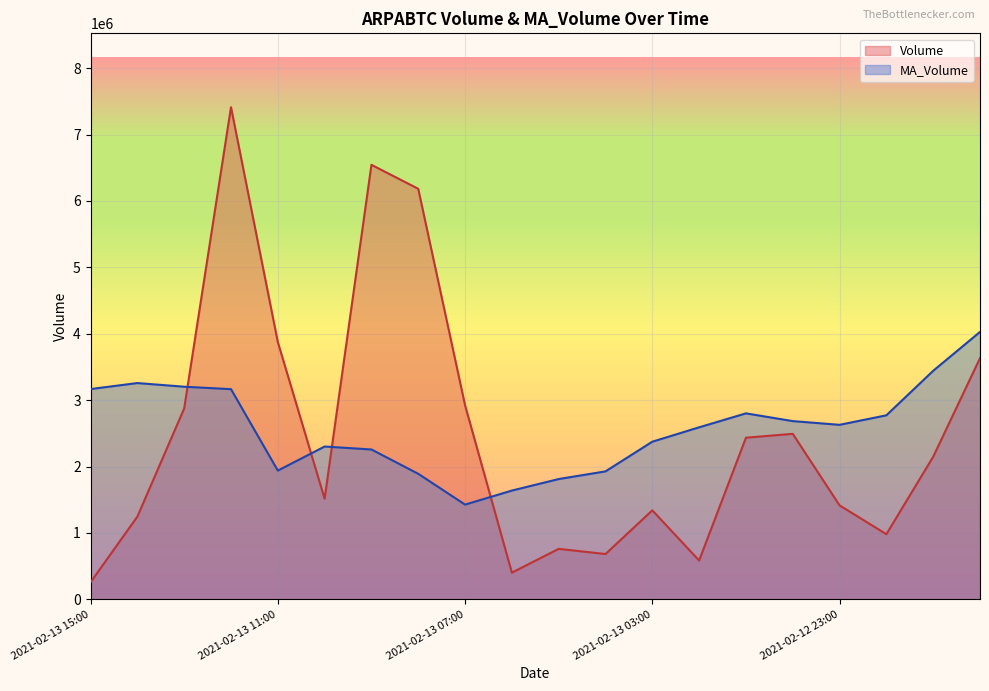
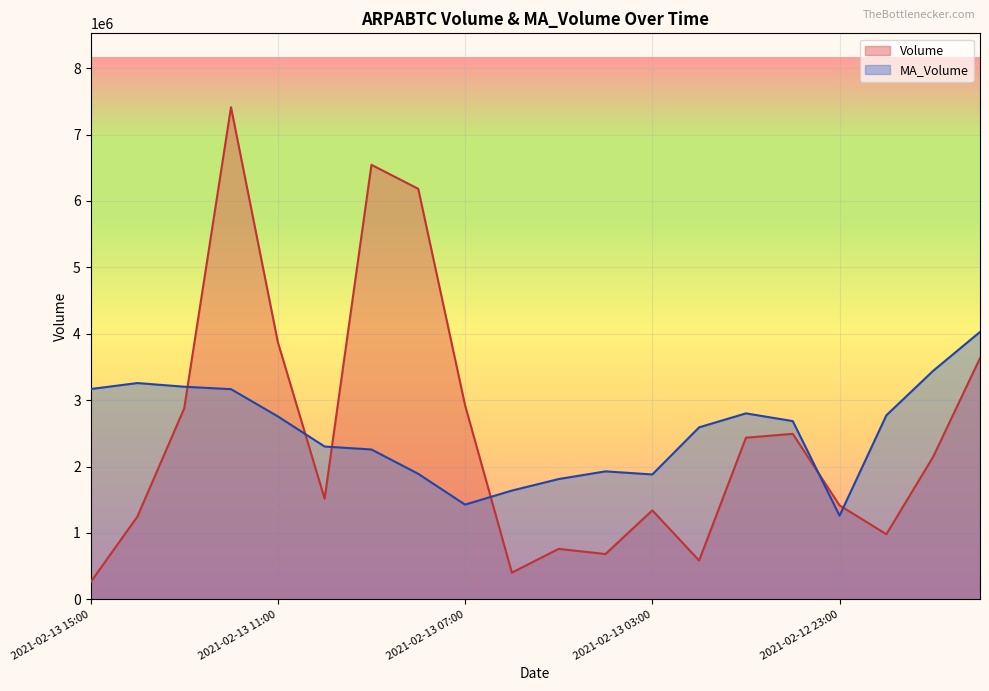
MA_Volume, 2021-02-13 11:00: 1900000 -> 2800000
MA_Volume, 2021-02-13 03:00: 2400000 -> 1900000
MA_Volume, 2021-02-12 23:00: 2600000 -> 1300000
